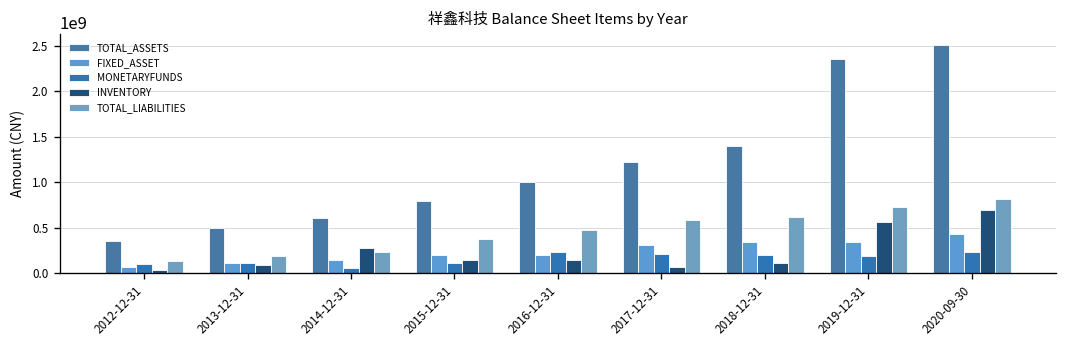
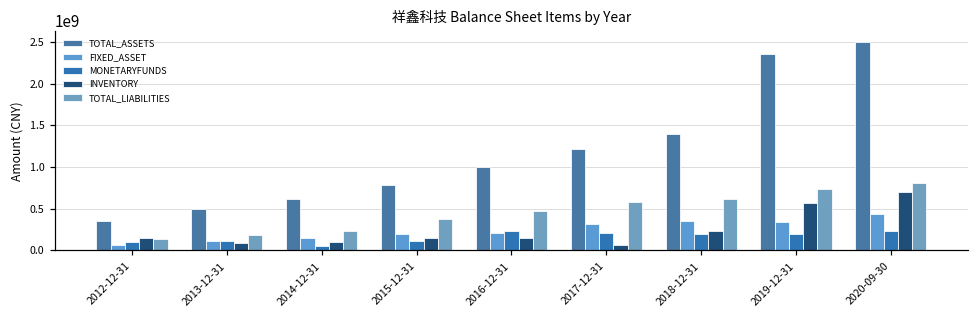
INVENTORY, 2012-12-31: 0 -> 100000000
INVENTORY, 2014-12-31: 300000000 -> 100000000
INVENTORY, 2018-12-31: 100000000 -> 200000000
